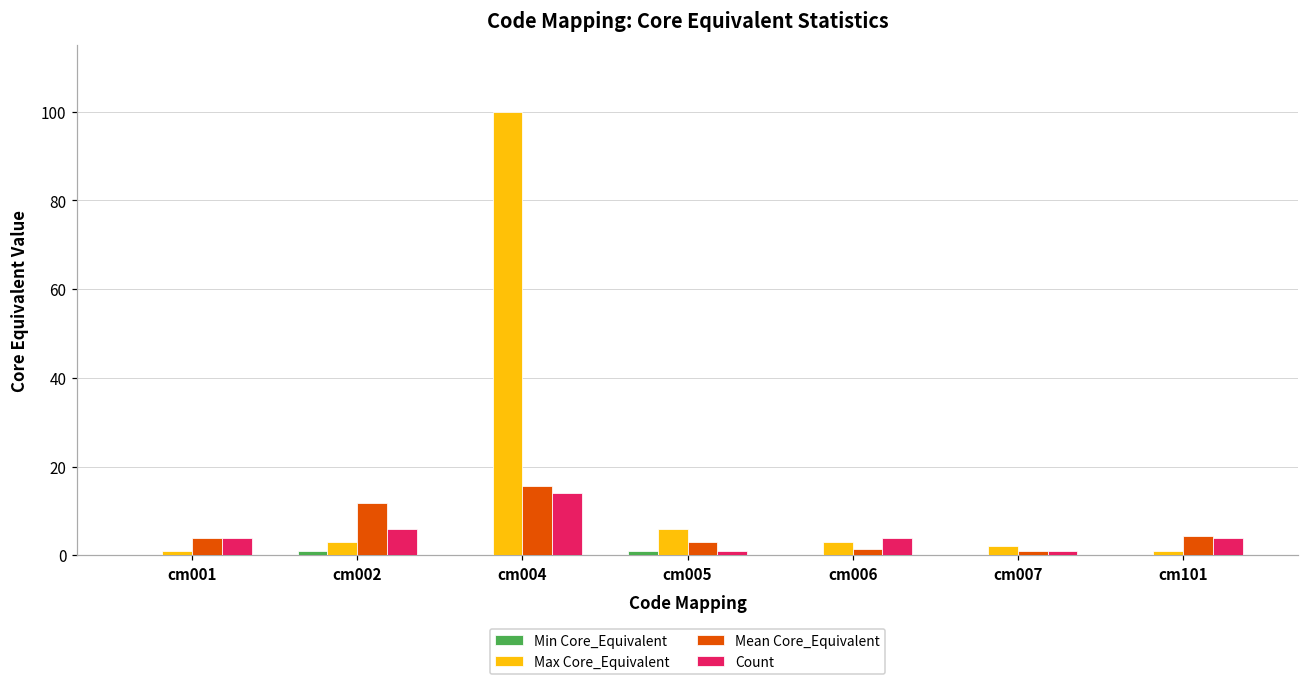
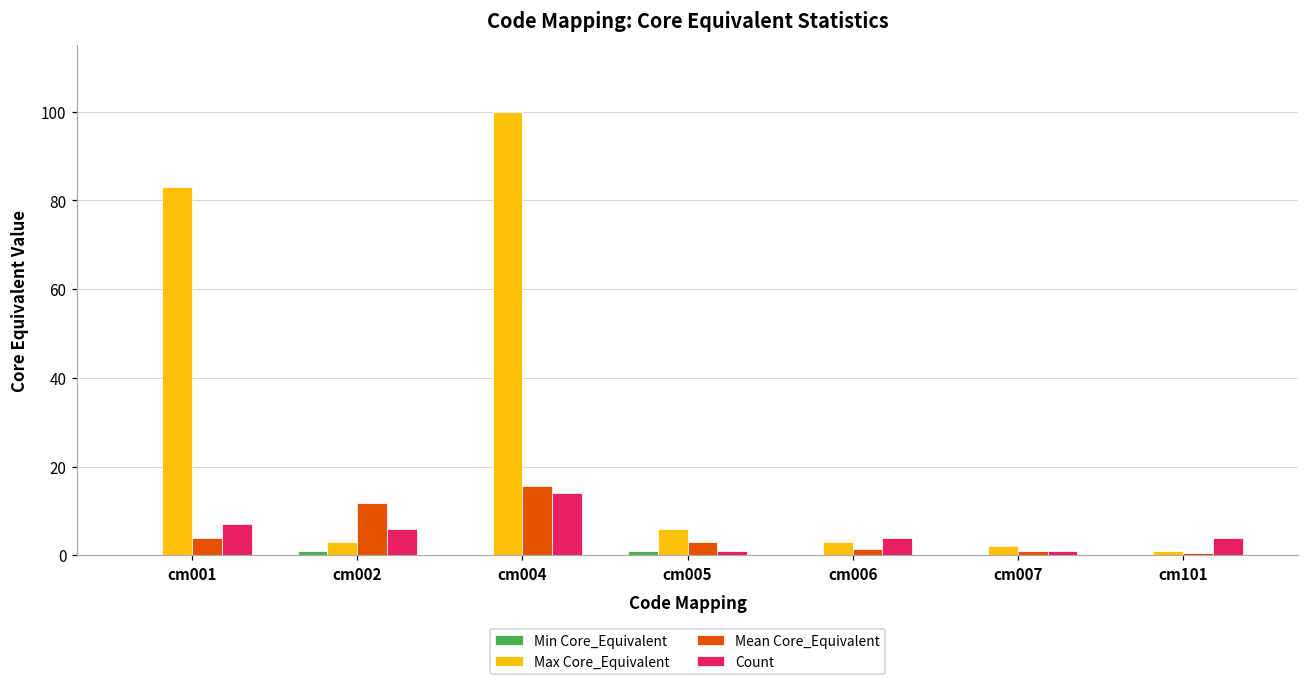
Max Core_Equivalent, cm001: 1 -> 83
Count, cm001: 4 -> 7
Mean Core_Equivalent, cm101: 4 -> 1
